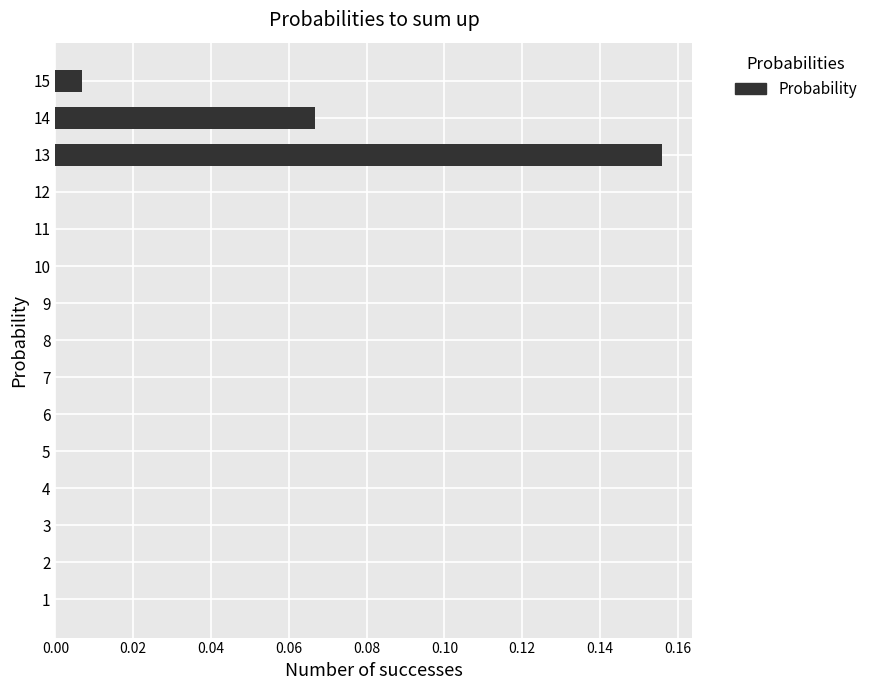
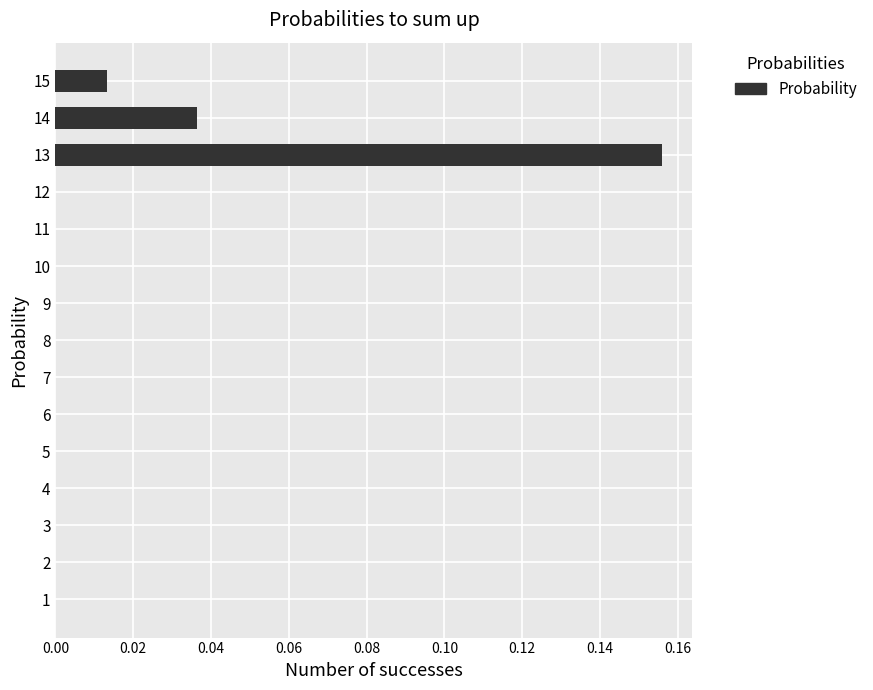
15: 0.007 -> 0.013
14: 0.067 -> 0.036
